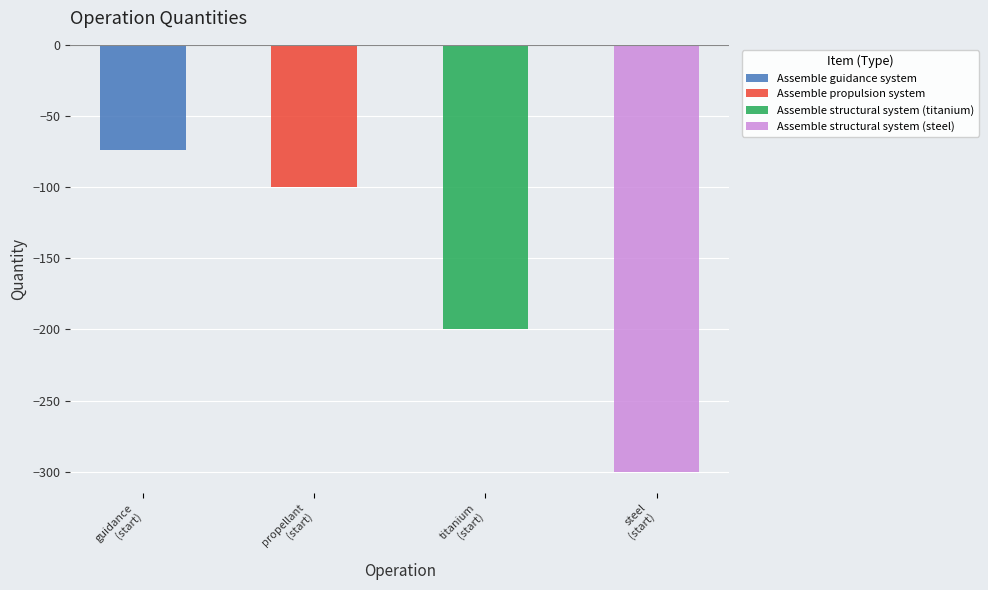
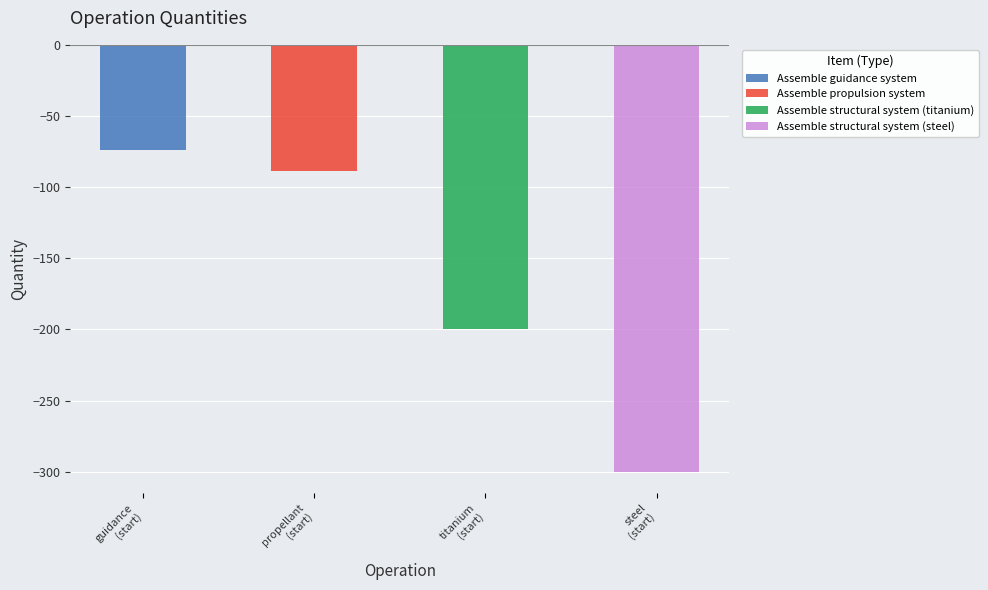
propellant (start): -100 -> -89
